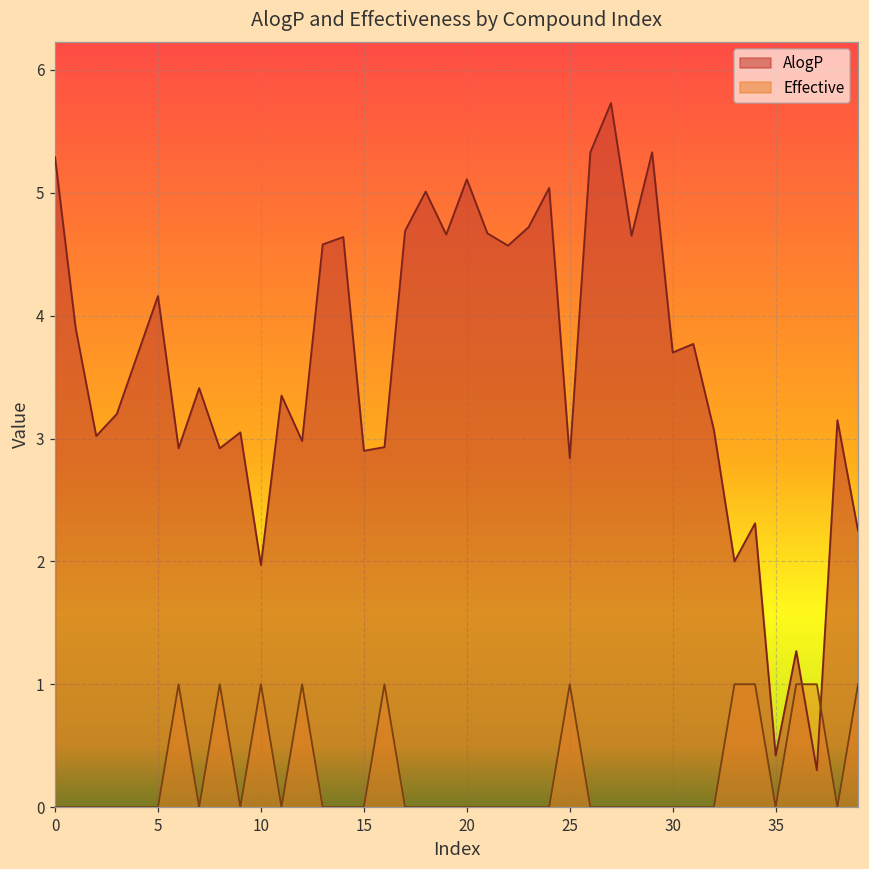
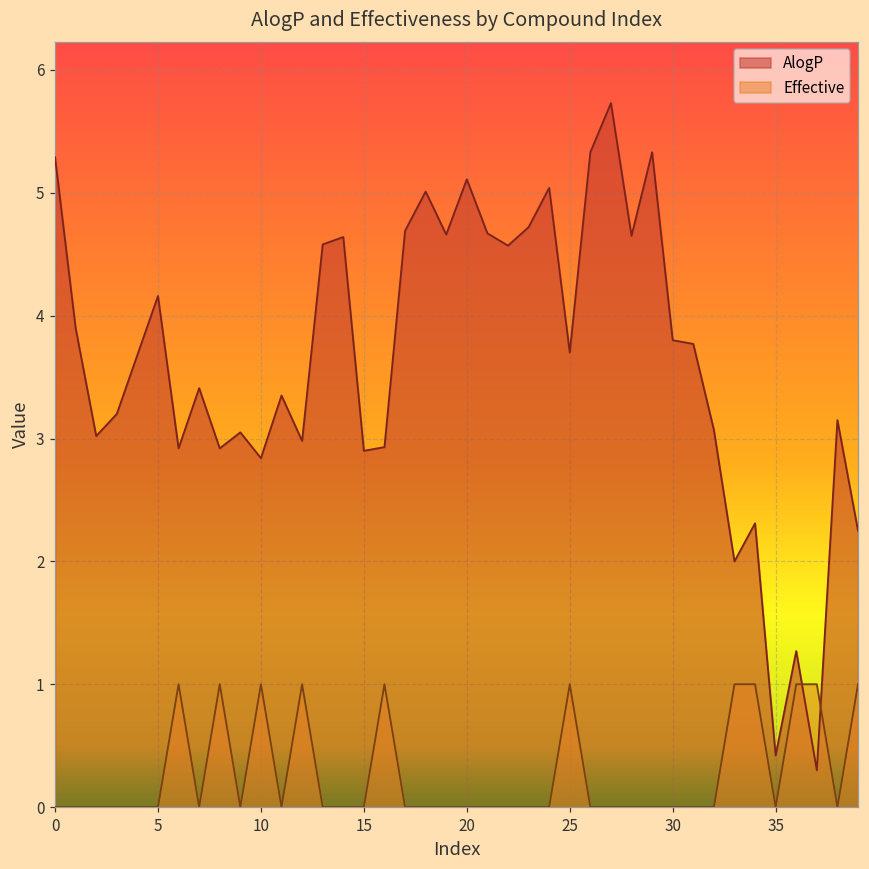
AlogP, 10: 1.97 -> 2.84
AlogP, 25: 2.84 -> 3.70
AlogP, 30: 3.7 -> 3.8
